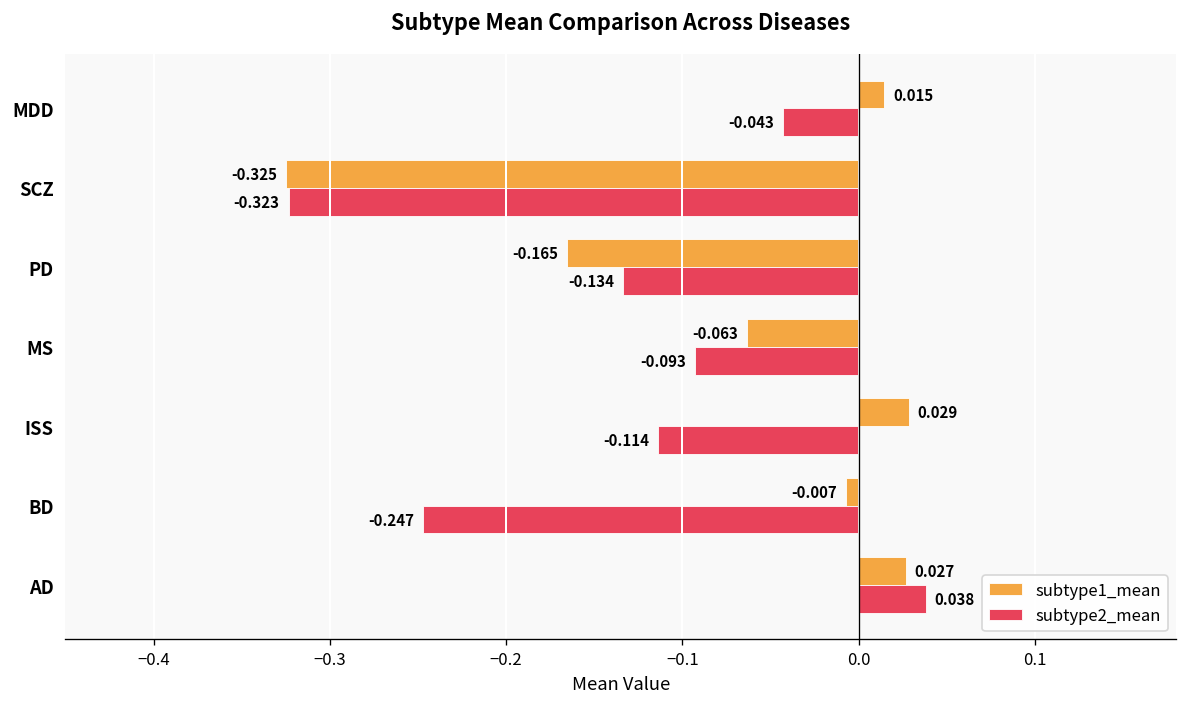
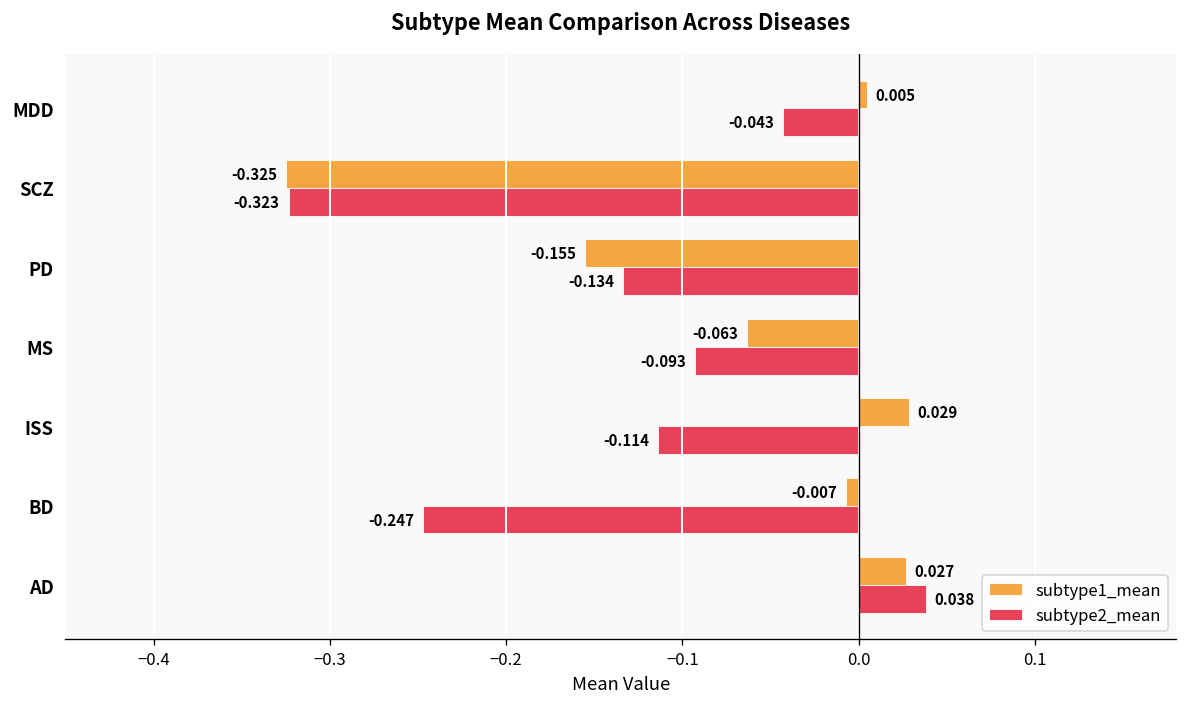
subtype1_mean, MDD: 0.015 -> 0.005
subtype1_mean, PD: -0.165 -> -0.155
